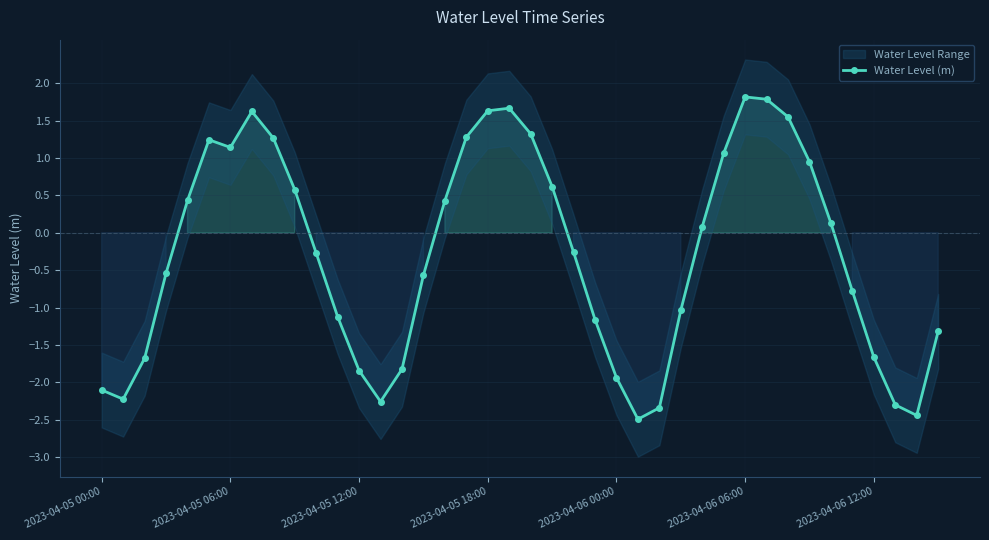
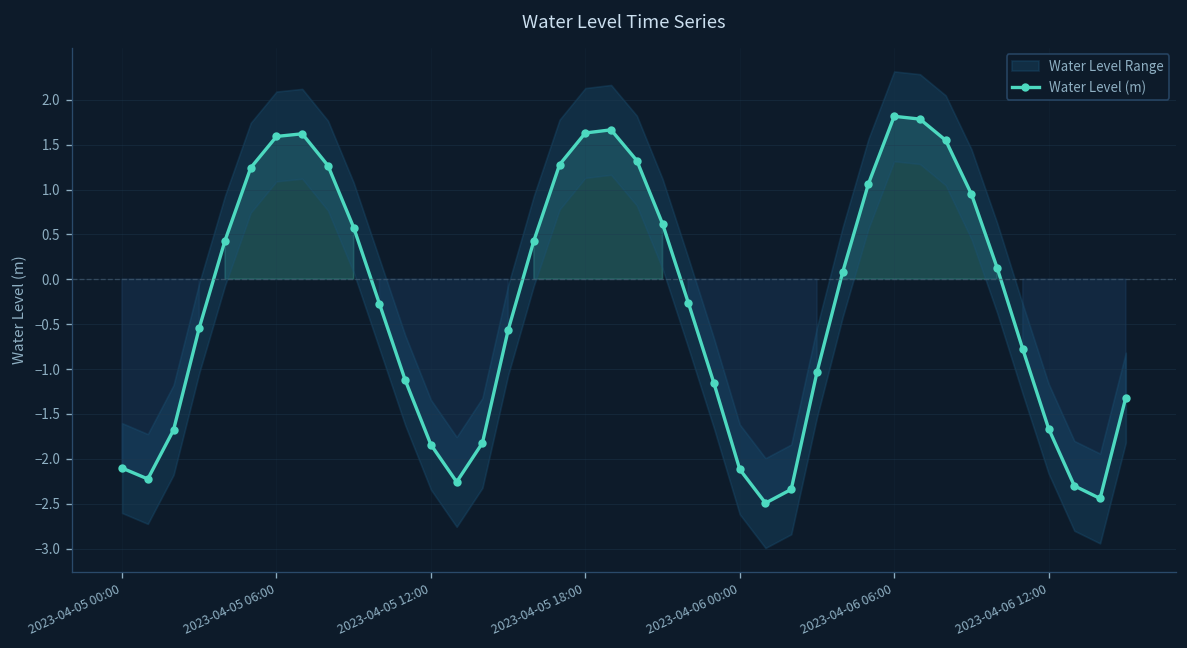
Water Level (m), 2023-04-05 06:00: 1.1 -> 1.6
Water Level (m), 2023-04-06 00:00: -1.9 -> -2.1
